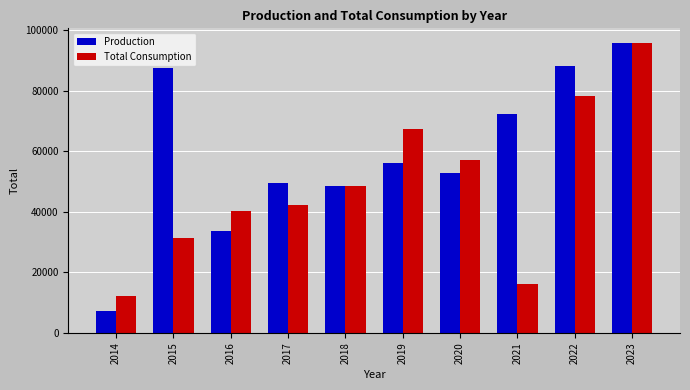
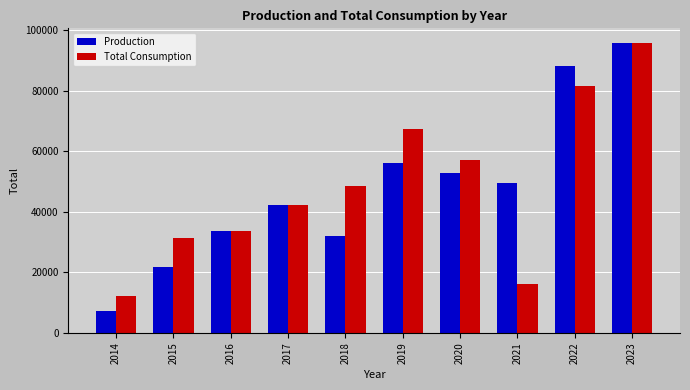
Production, 2015: 87000 -> 22000
Total Consumption, 2016: 40000 -> 33000
Production, 2017: 50000 -> 42000
Production, 2018: 48000 -> 32000
Production, 2021: 72000 -> 49000
Total Consumption, 2022: 78000 -> 82000
